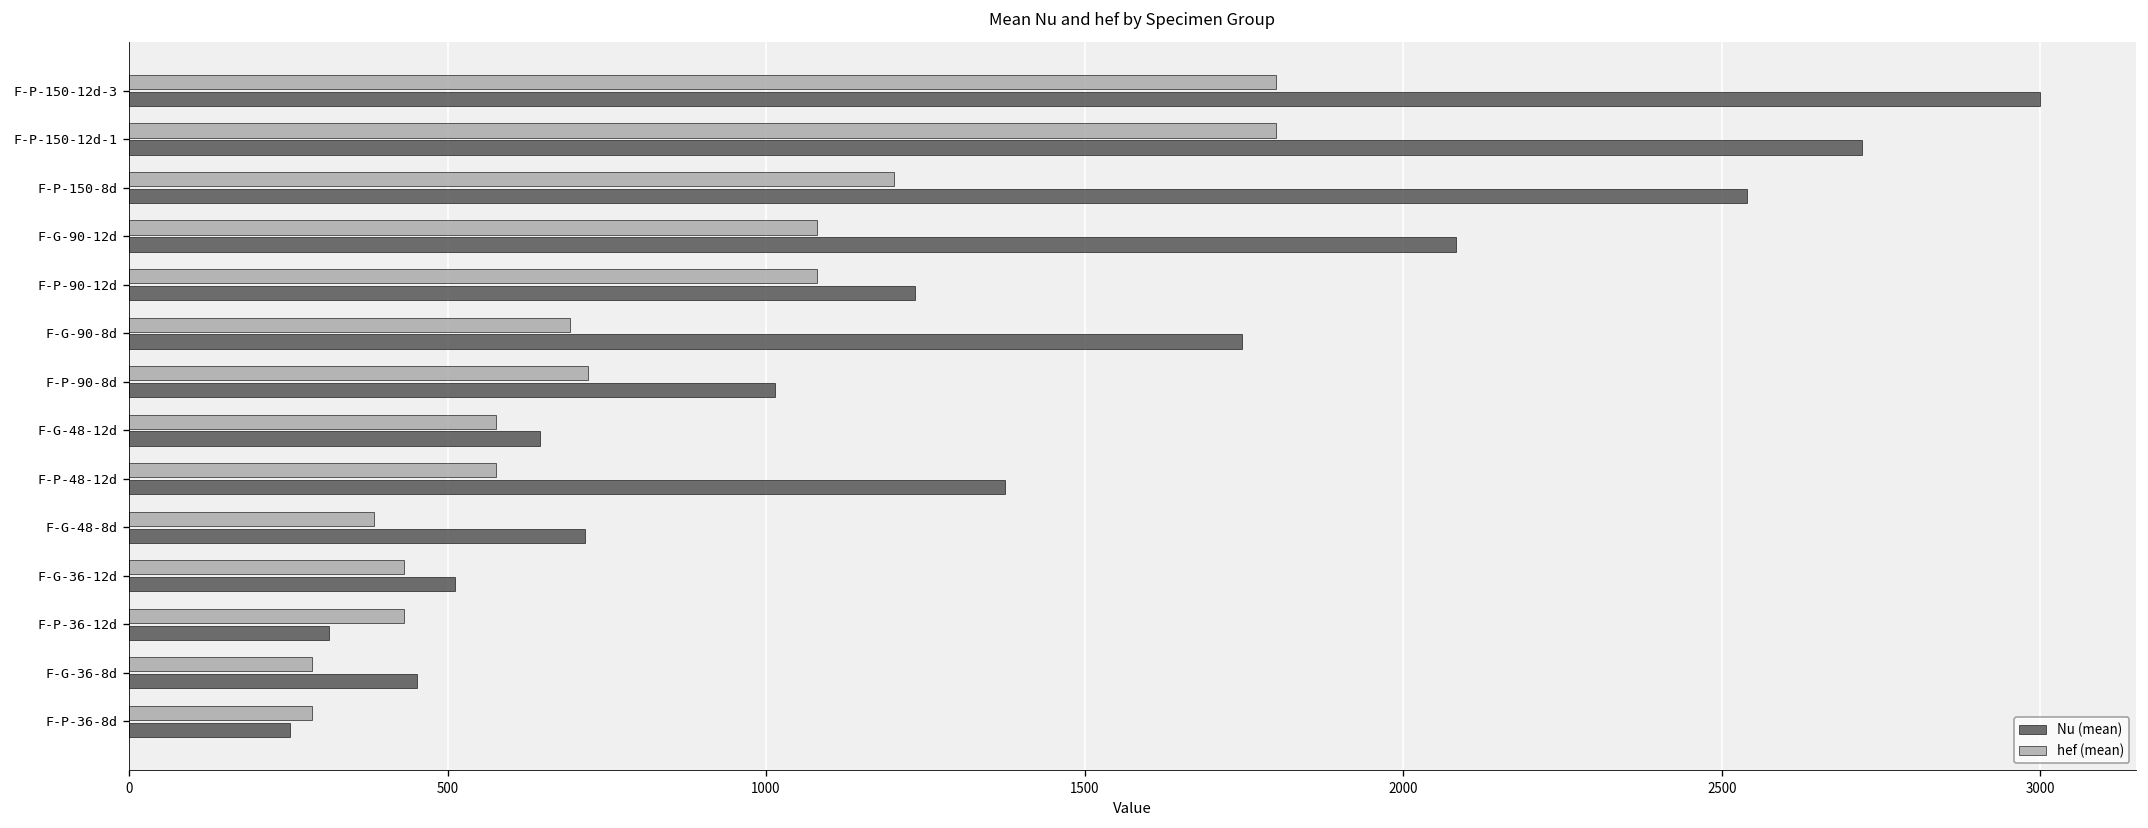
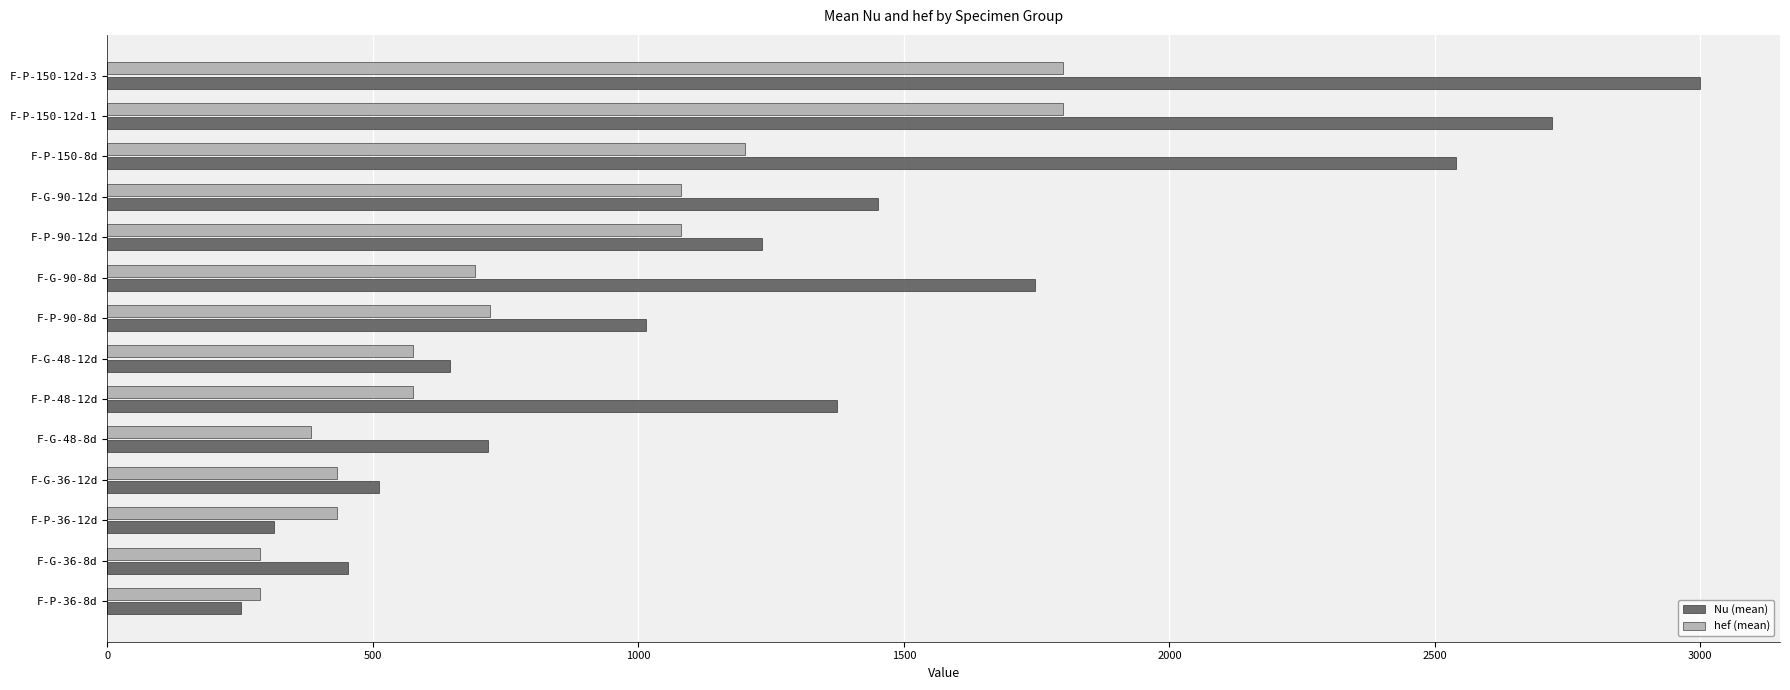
Nu (mean), F-G-90-12d: 2080 -> 1450
